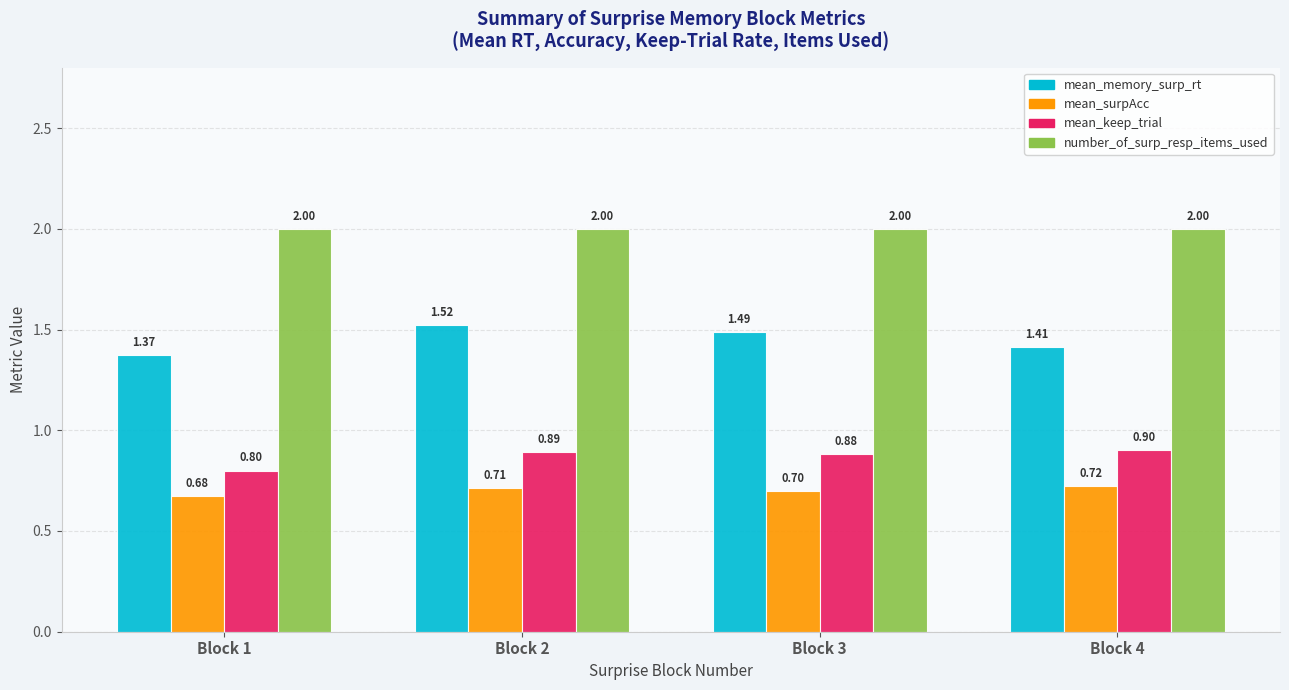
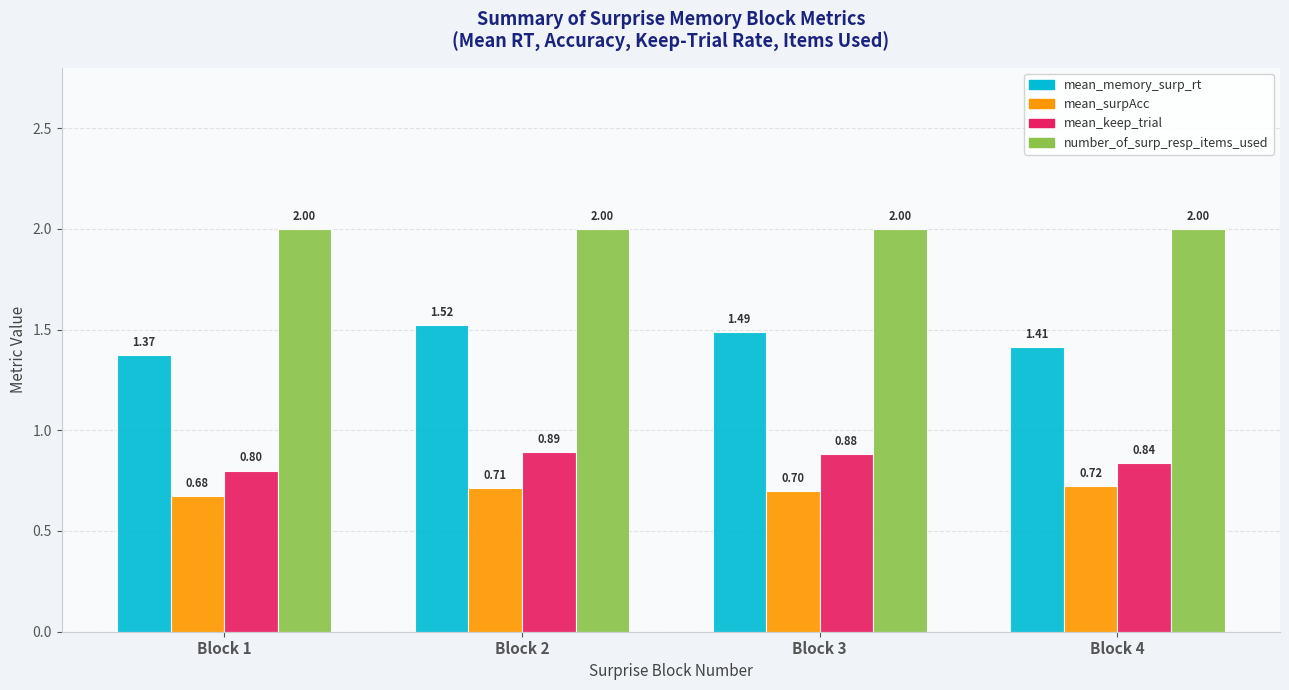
mean_keep_trial, Block 4: 0.90 -> 0.84
